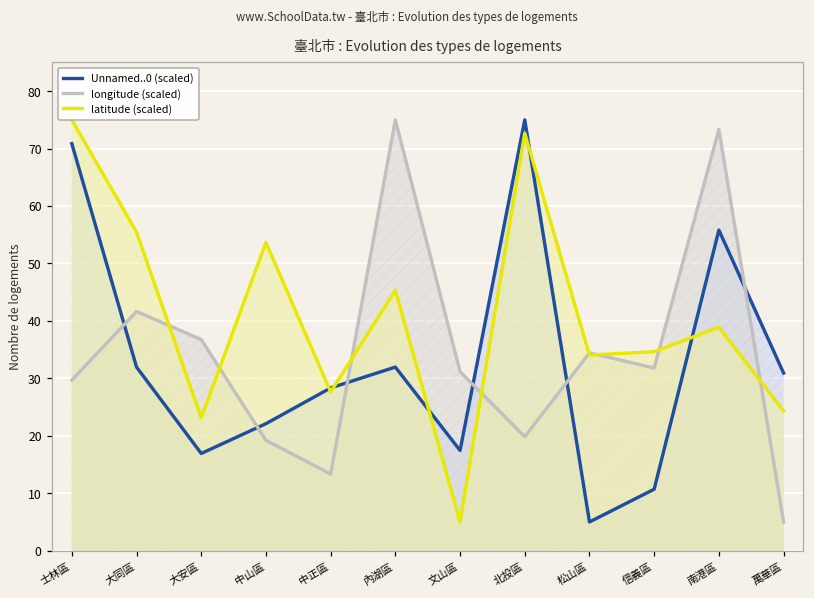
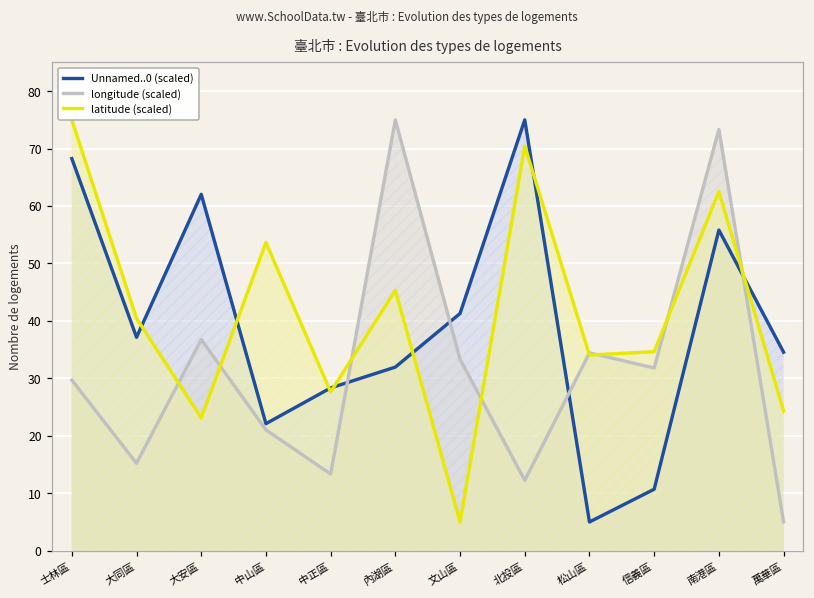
Unnamed..0 (scaled), 士林區: 71 -> 68
Unnamed..0 (scaled), 大同區: 32 -> 37
longitude (scaled), 大同區: 42 -> 15
latitude (scaled), 大同區: 55 -> 40
Unnamed..0 (scaled), 大安區: 17 -> 62
longitude (scaled), 中山區: 19 -> 21
Unnamed..0 (scaled), 文山區: 17 -> 41
longitude (scaled), 文山區: 31 -> 33
longitude (scaled), 北投區: 20 -> 12
latitude (scaled), 北投區: 73 -> 70
latitude (scaled), 南港區: 39 -> 63
Unnamed..0 (scaled), 萬華區: 31 -> 35
